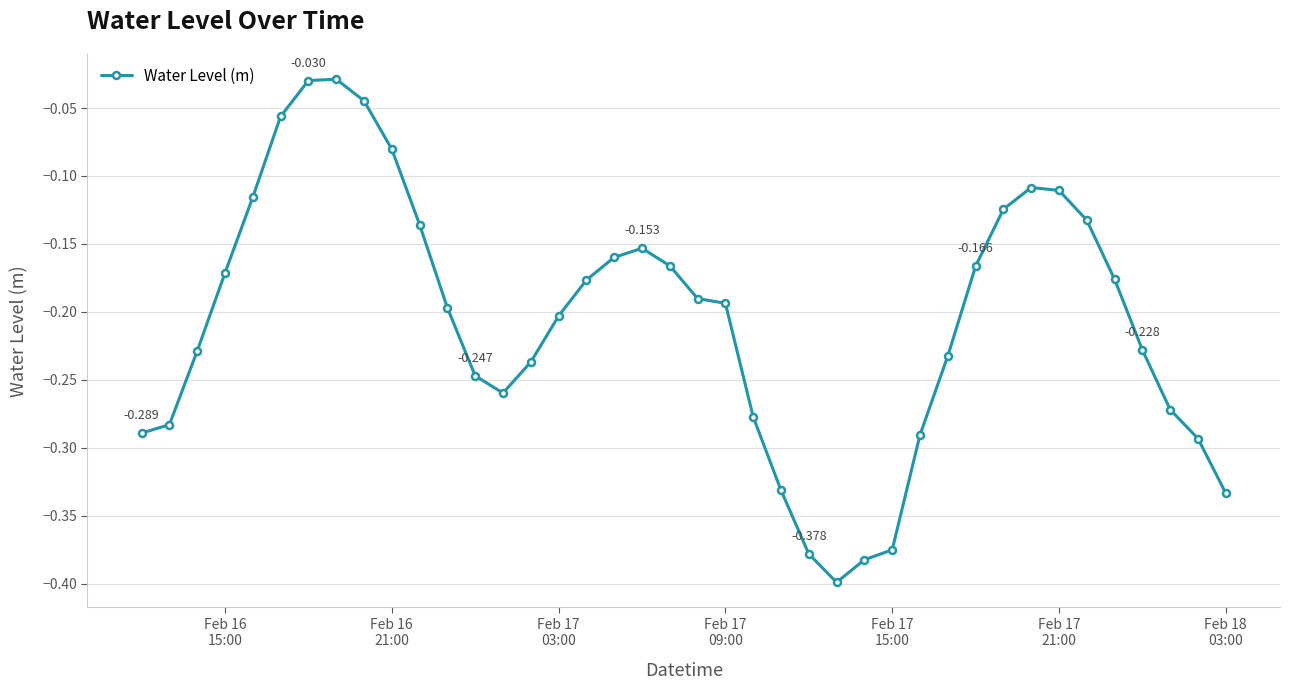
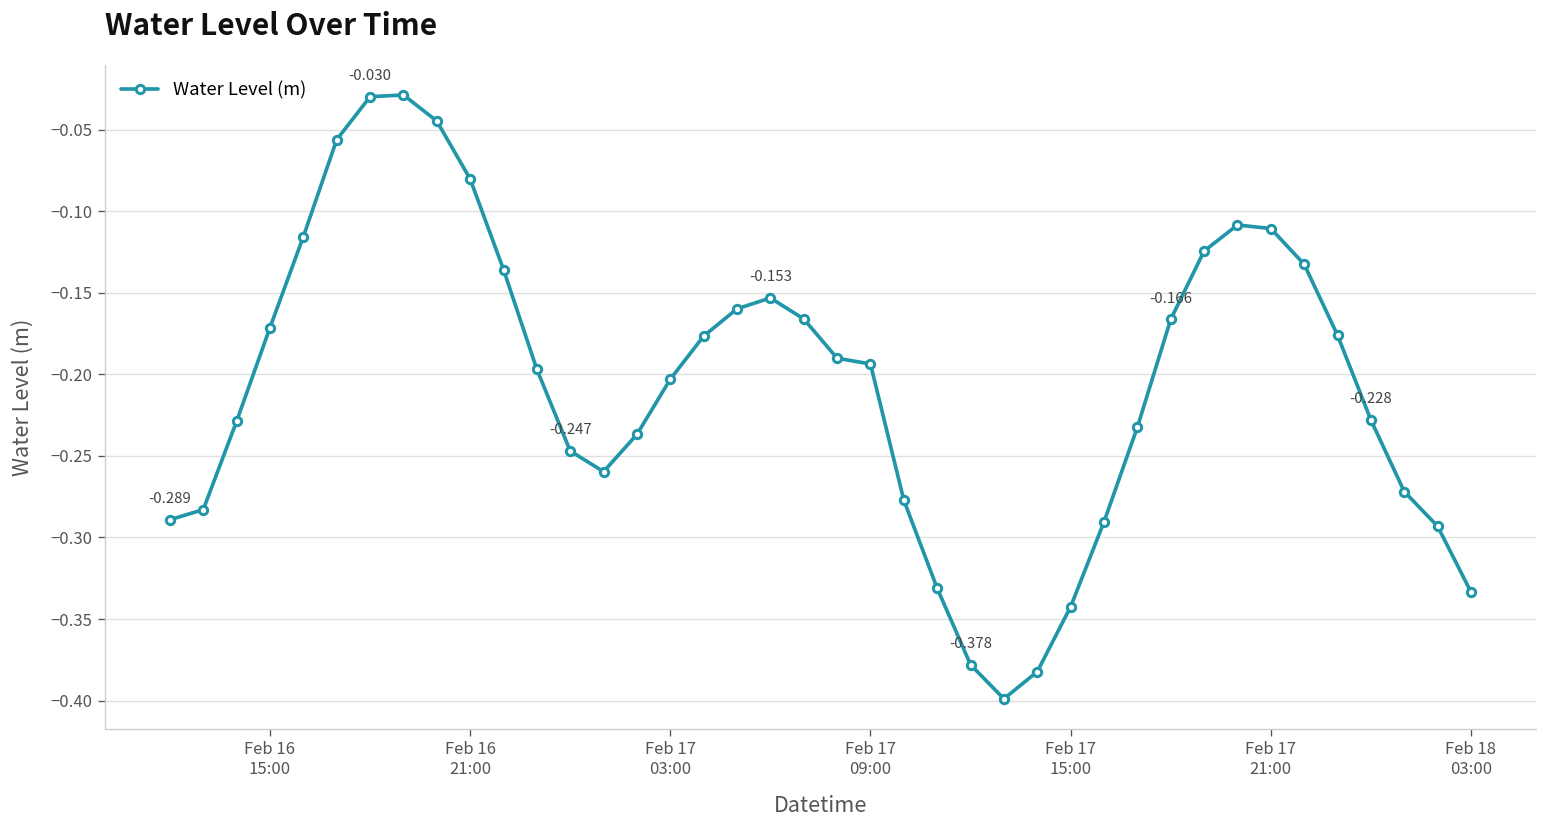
Feb 17 15:00: -0.375 -> -0.342
